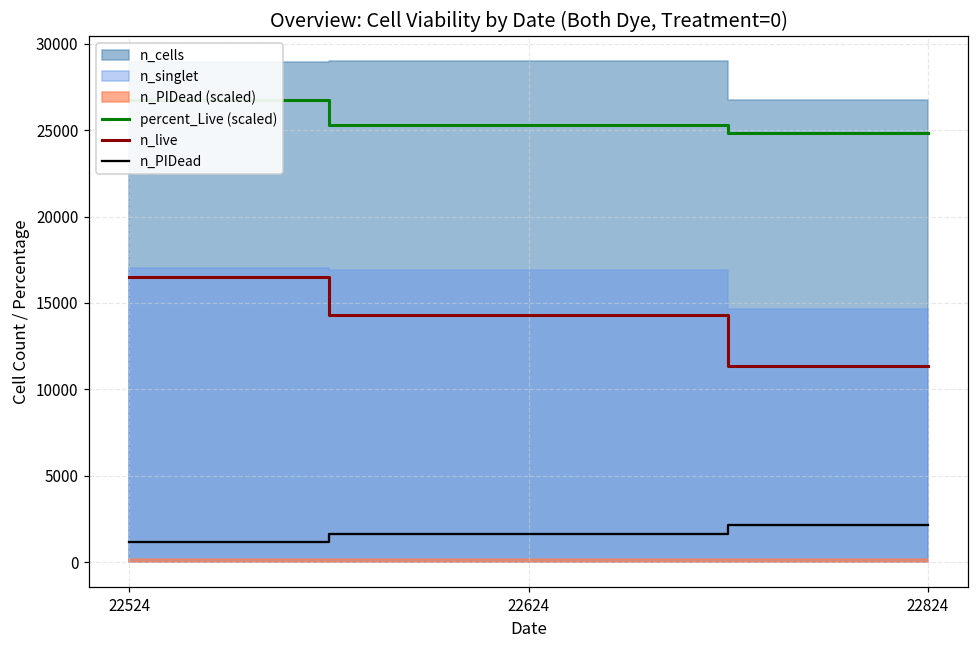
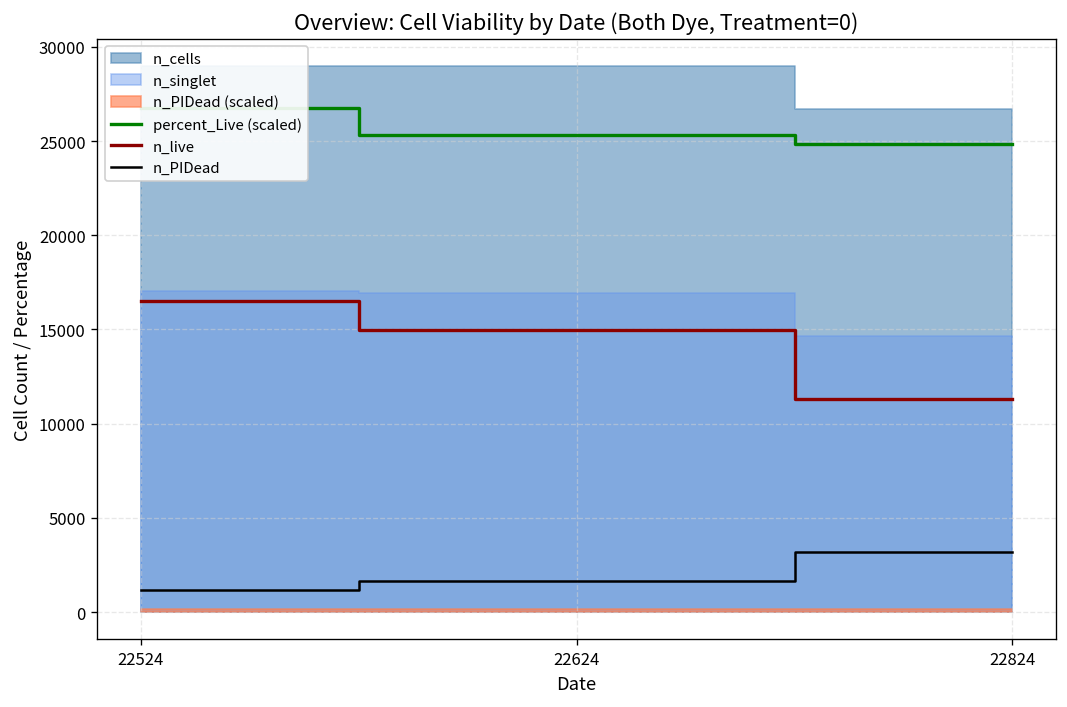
n_live, 22624: 14300 -> 15000
n_PIDead, 22824: 2100 -> 3200
